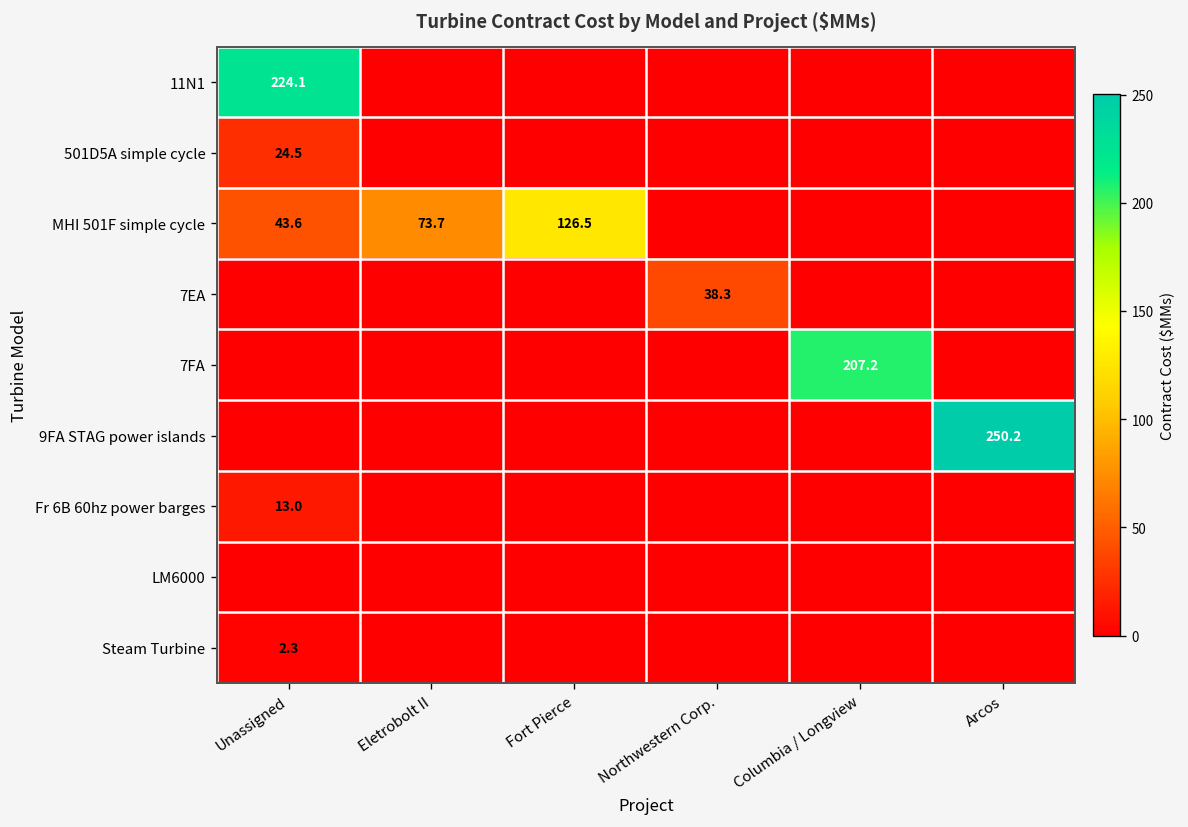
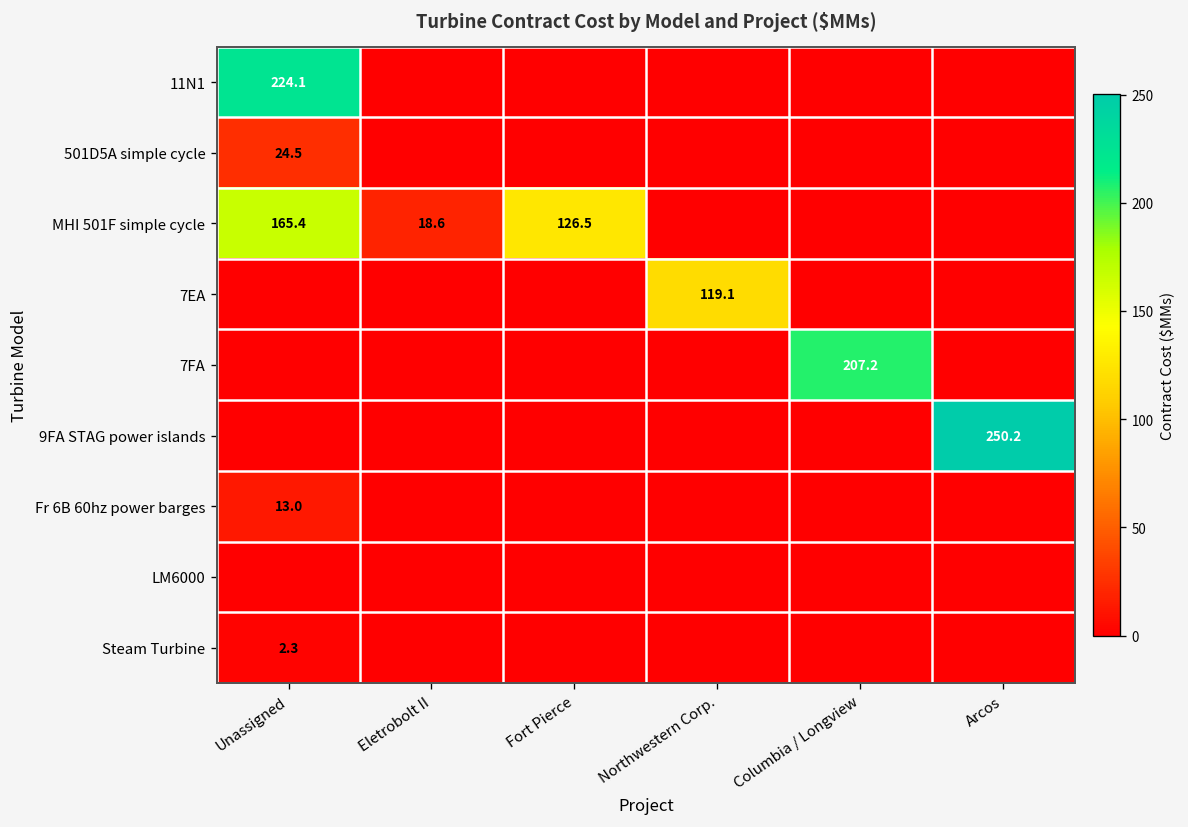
MHI 501F simple cycle, Unassigned: 43.6 -> 165.4
MHI 501F simple cycle, Eletrobolt II: 73.7 -> 18.6
7EA, Northwestern Corp.: 38.3 -> 119.1
